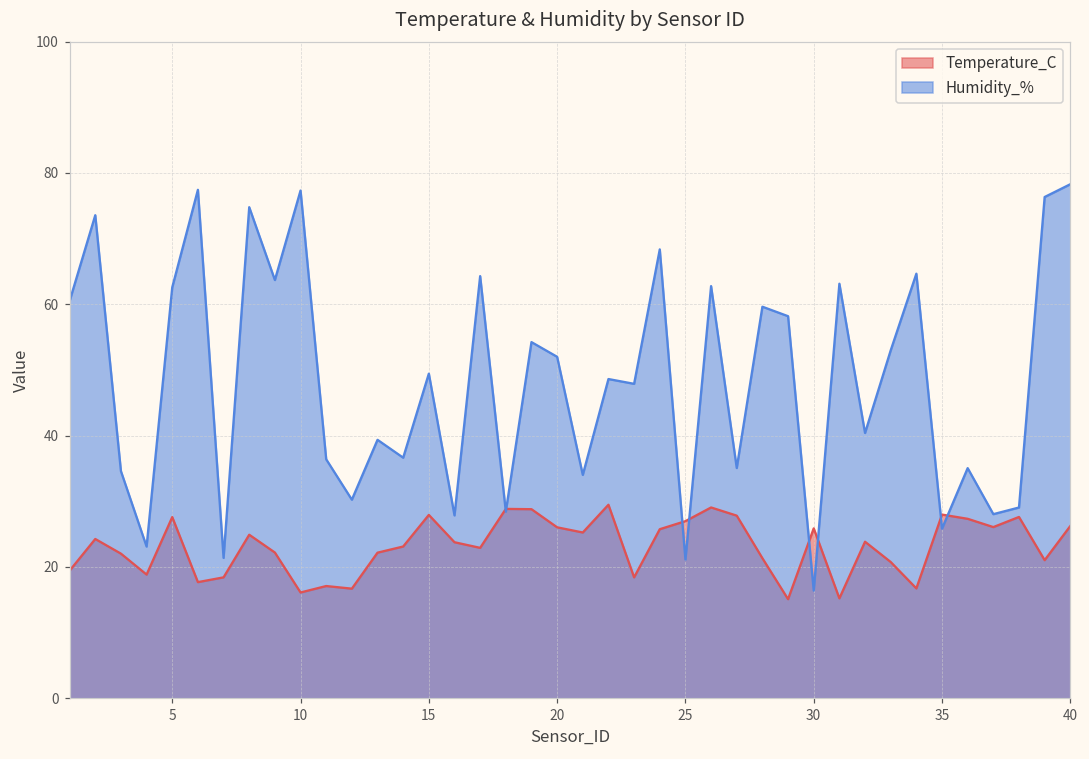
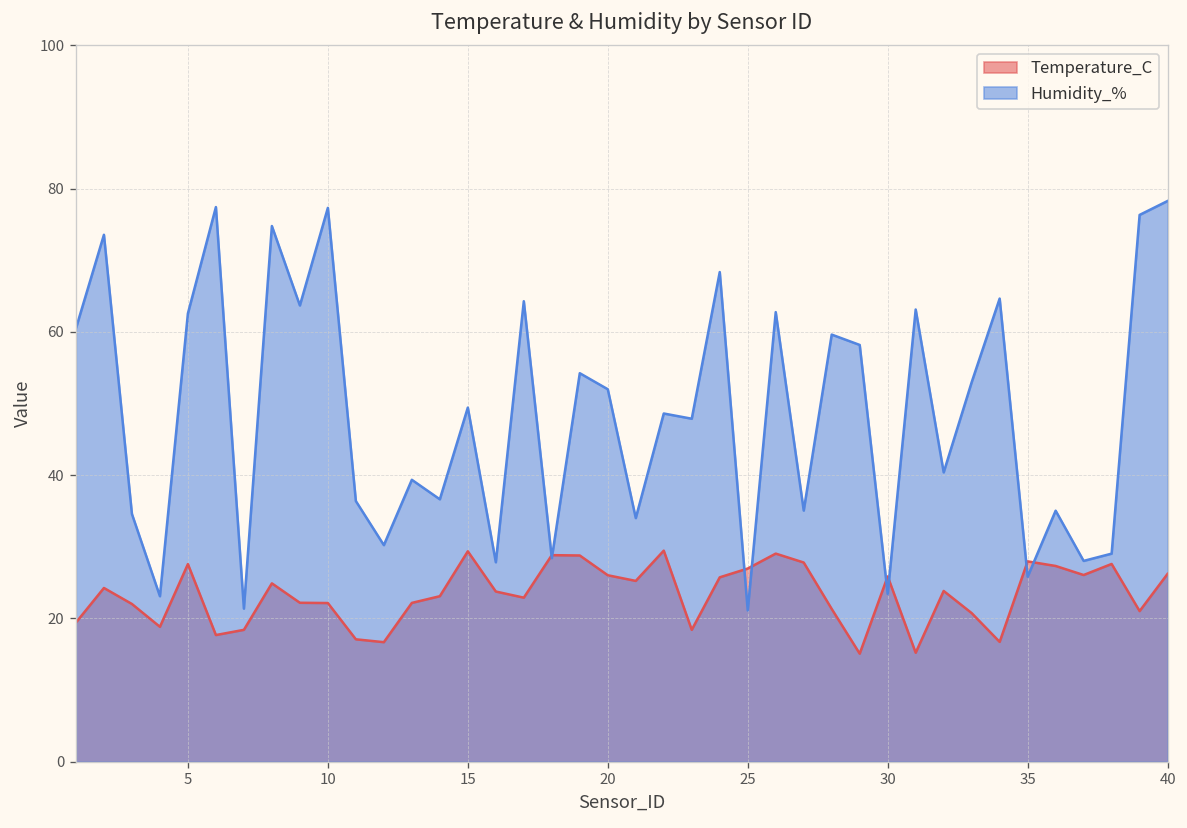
Temperature_C, 10: 16 -> 22
Temperature_C, 15: 28 -> 29
Humidity_%, 30: 16 -> 23
